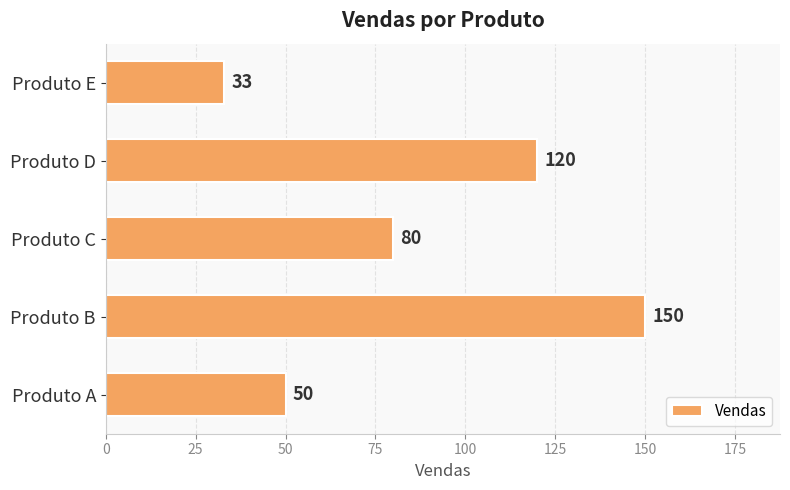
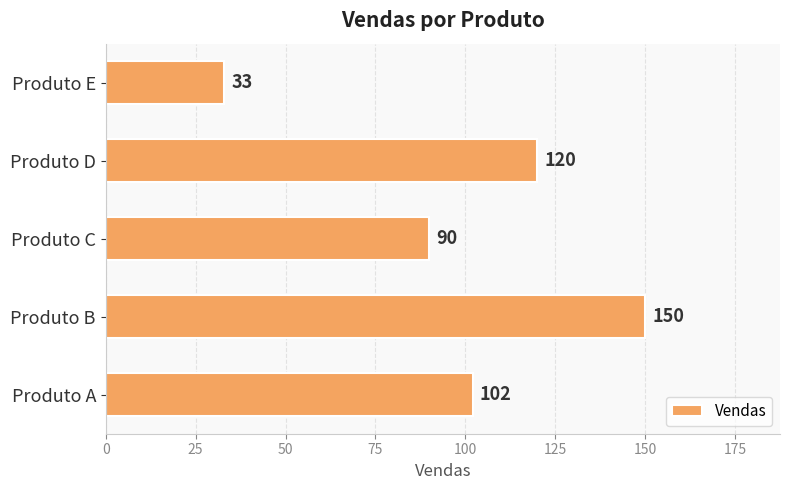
Produto C: 80 -> 90
Produto A: 50 -> 102
